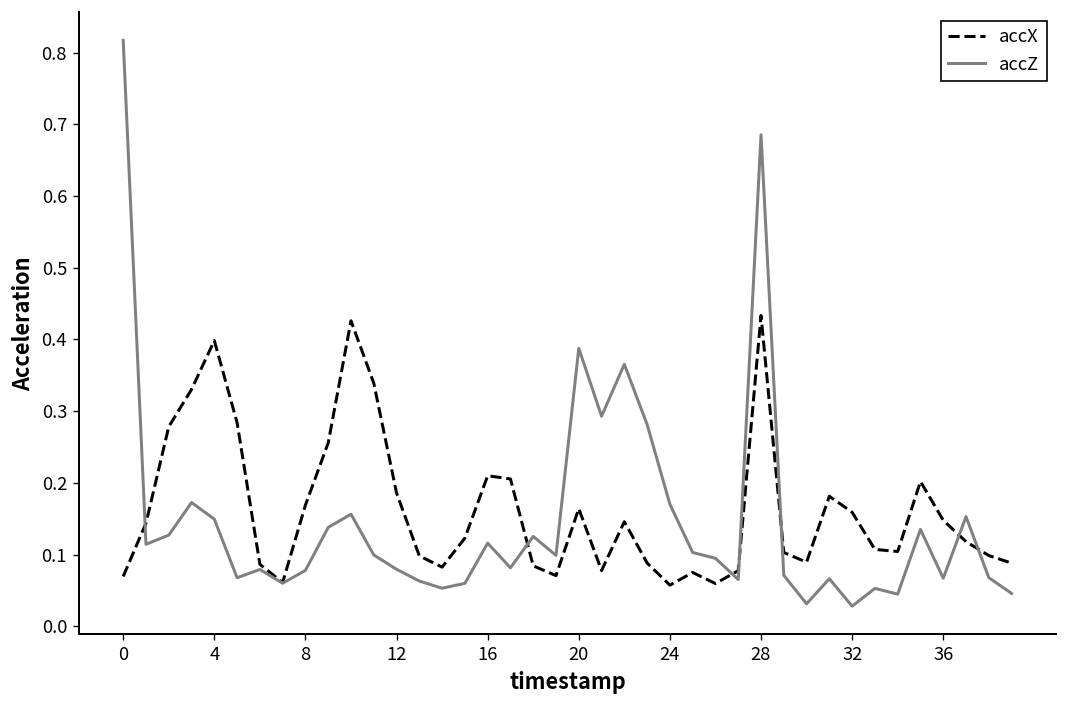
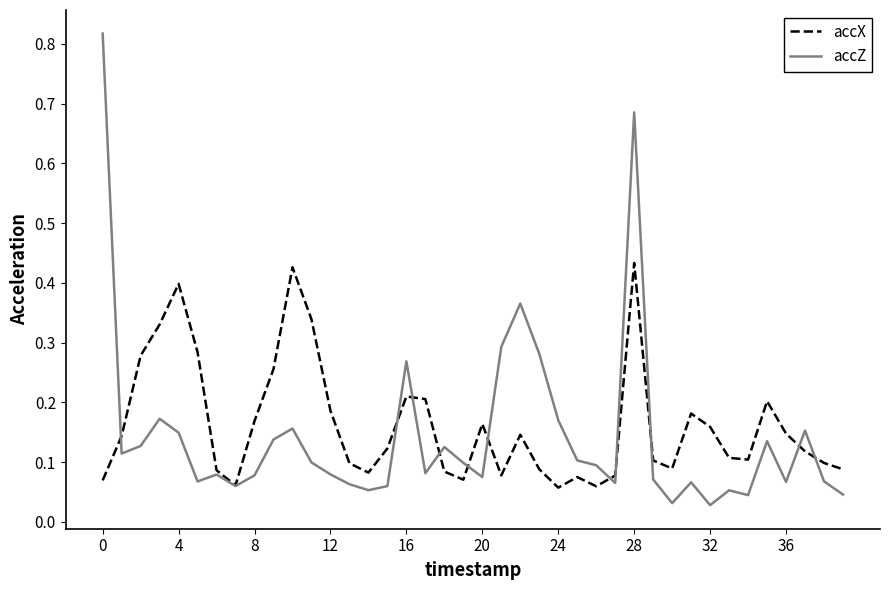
accZ, 16: 0.12 -> 0.27
accZ, 20: 0.39 -> 0.07
